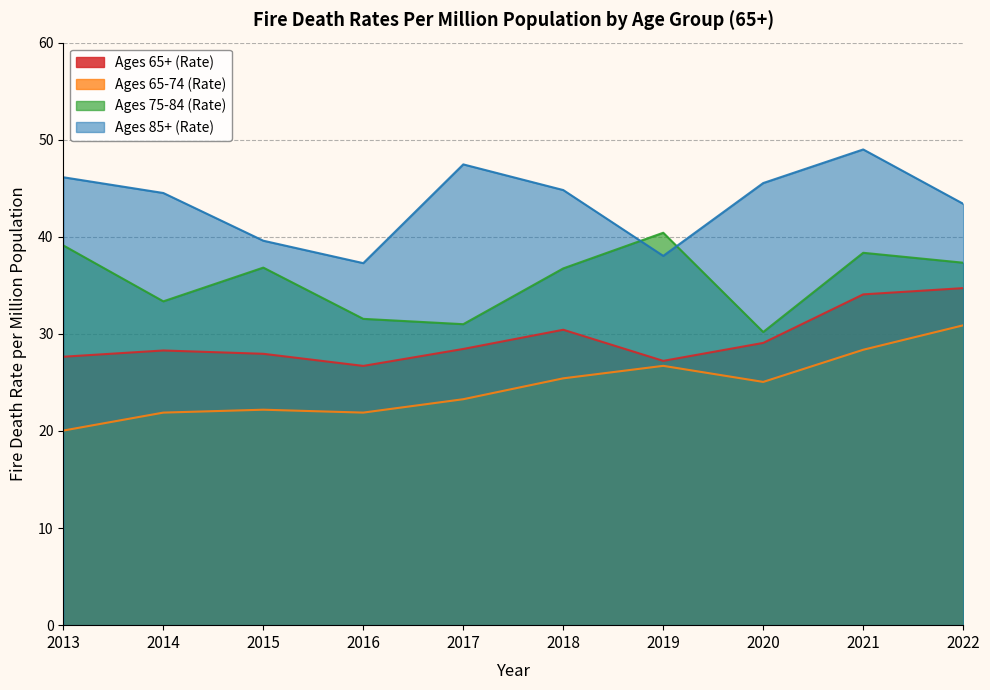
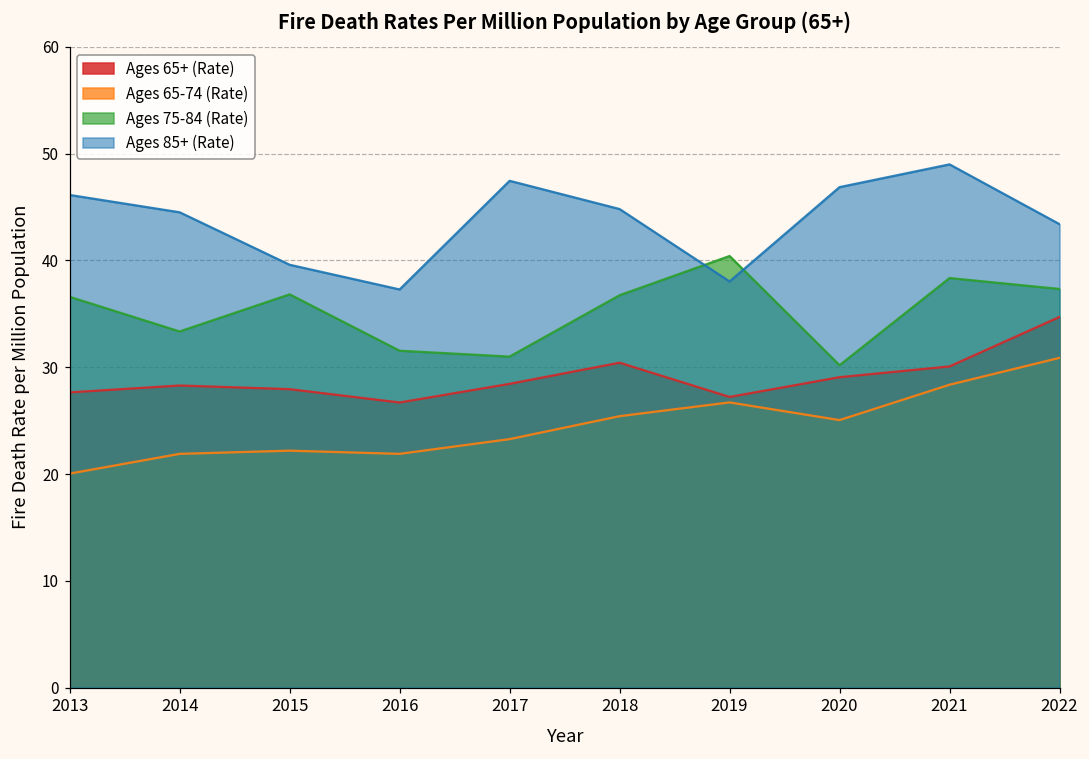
Ages 75-84 (Rate), 2013: 39 -> 37
Ages 85+ (Rate), 2020: 46 -> 47
Ages 65+ (Rate), 2021: 34 -> 30
